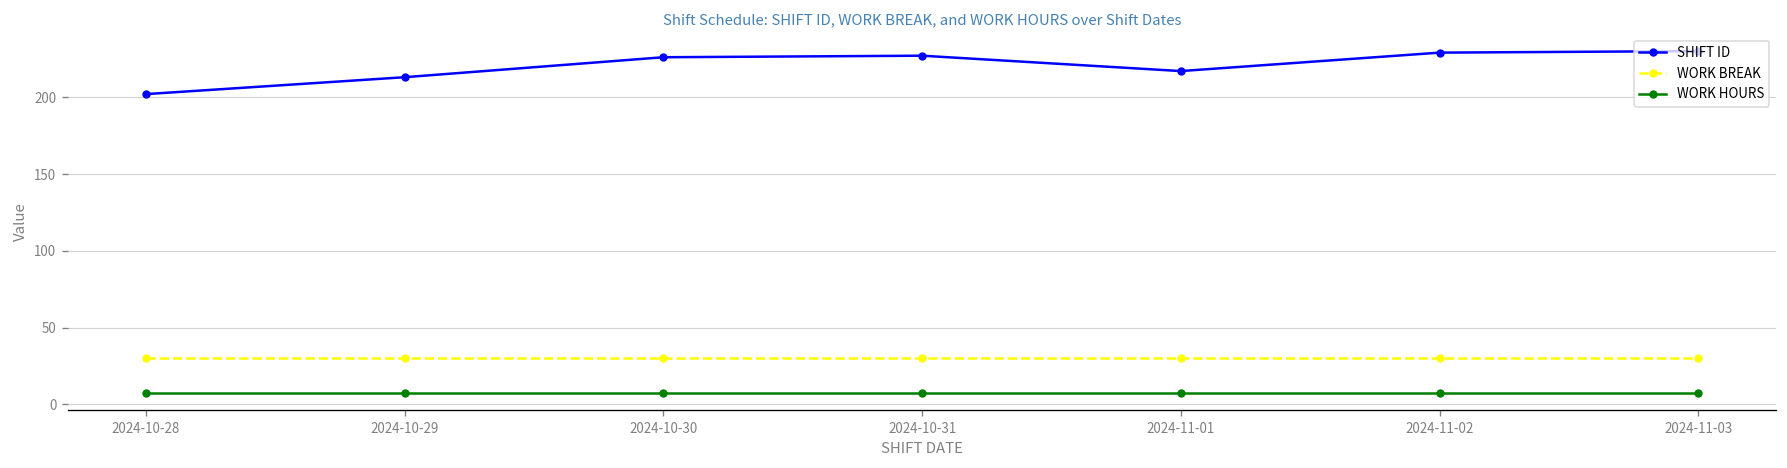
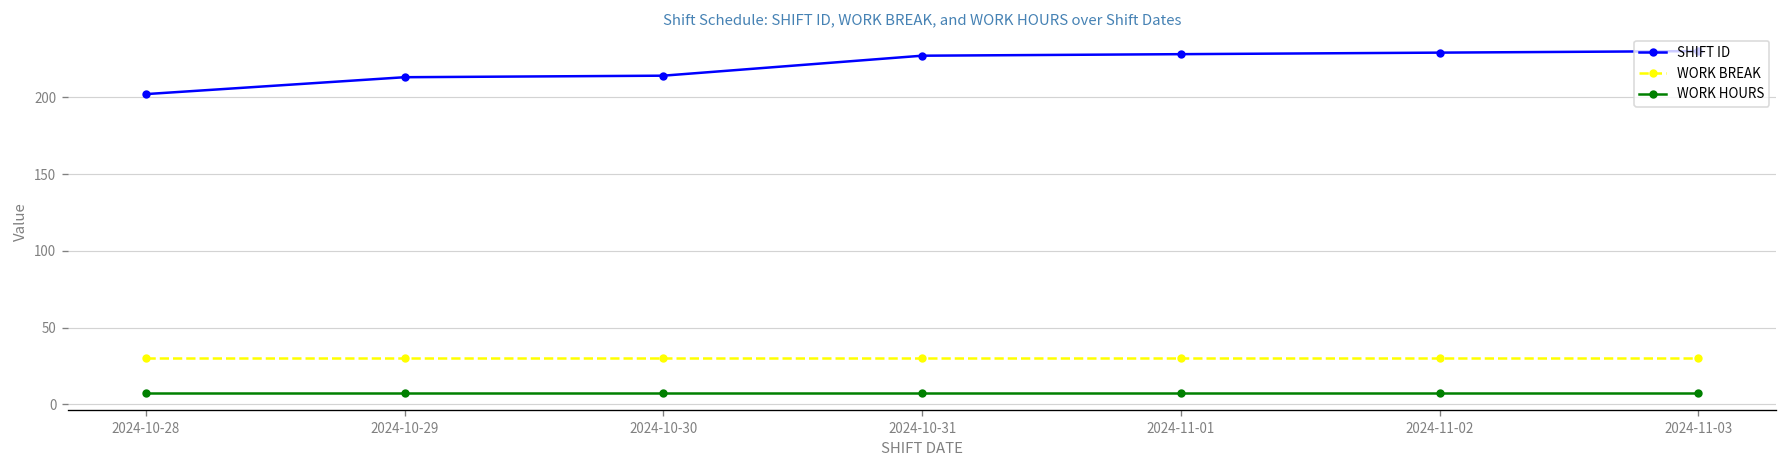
SHIFT ID, 2024-10-30: 226 -> 214
SHIFT ID, 2024-11-01: 217 -> 228
